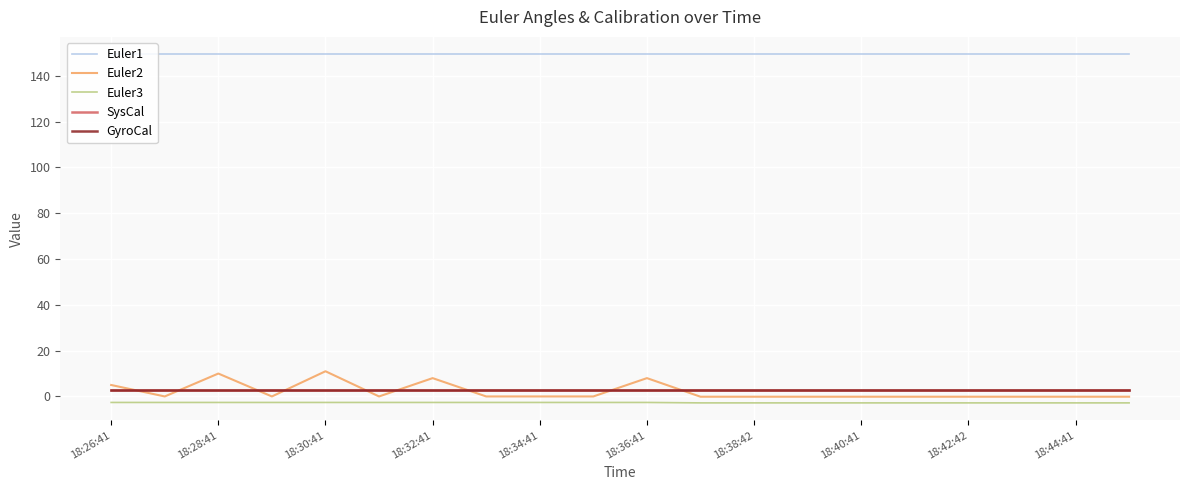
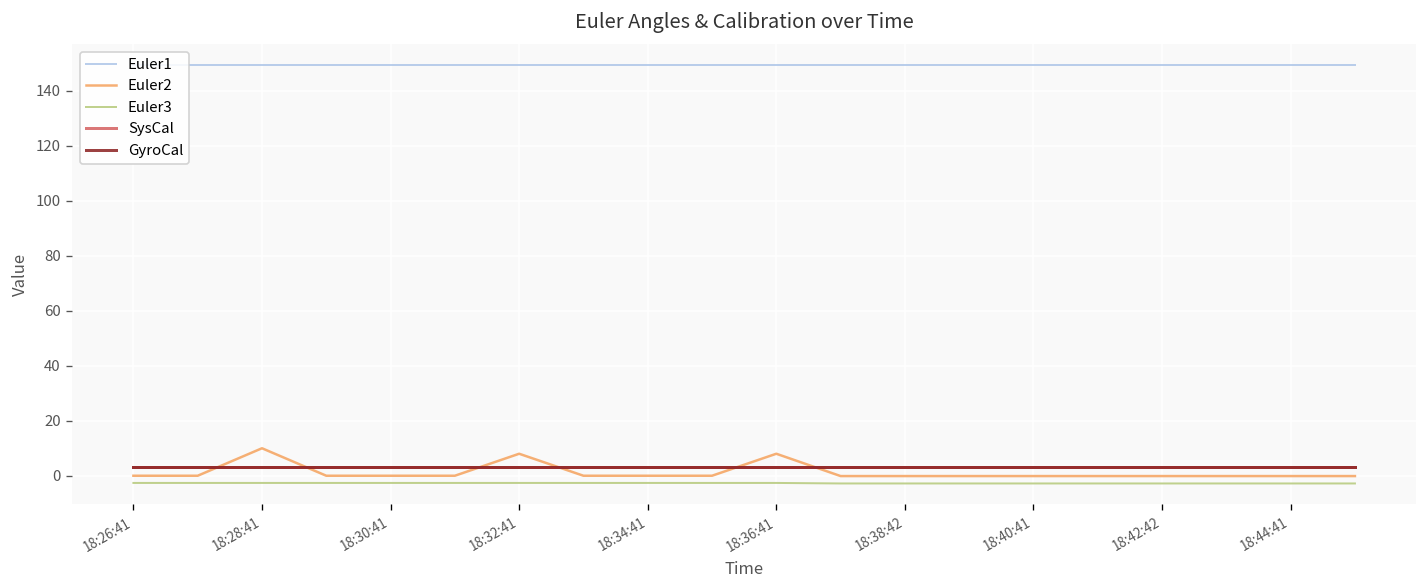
Euler2, 18:26:41: 5 -> 0
Euler2, 18:30:41: 11 -> 0
